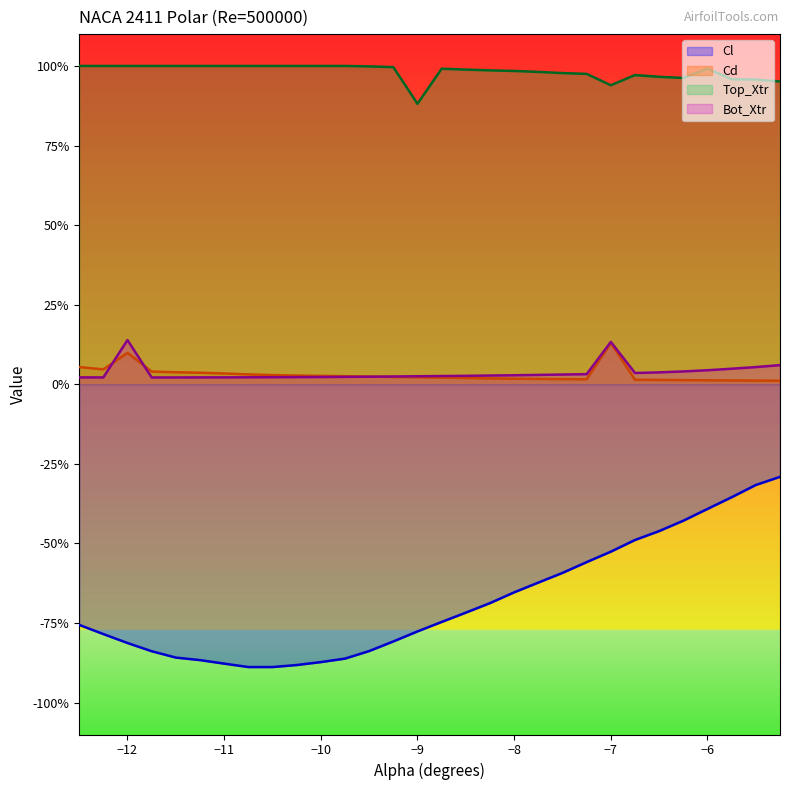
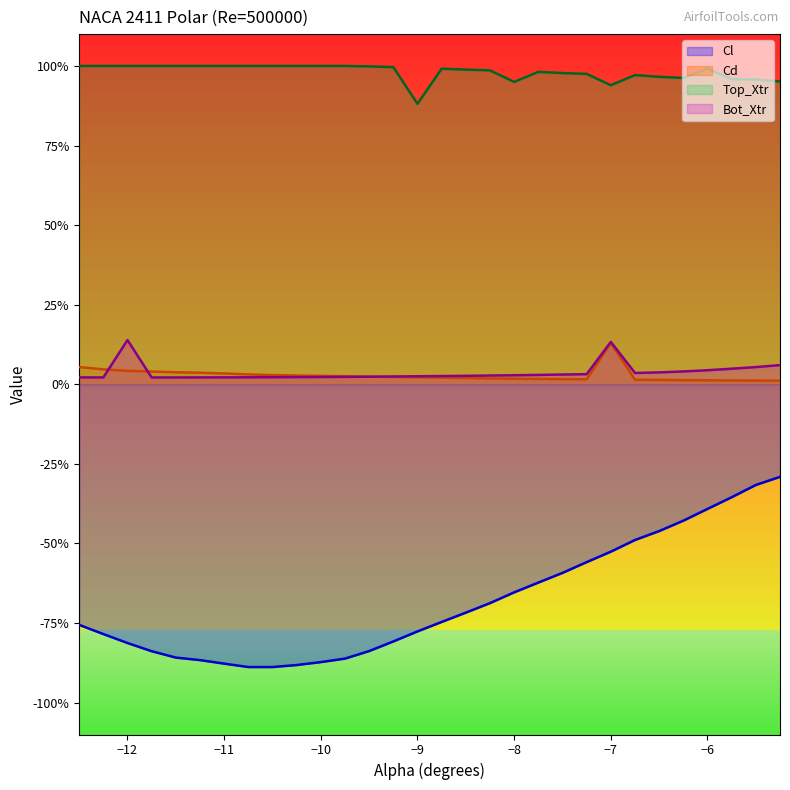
Cd, −12: 10% -> 4%
Top_Xtr, −8: 98% -> 95%
